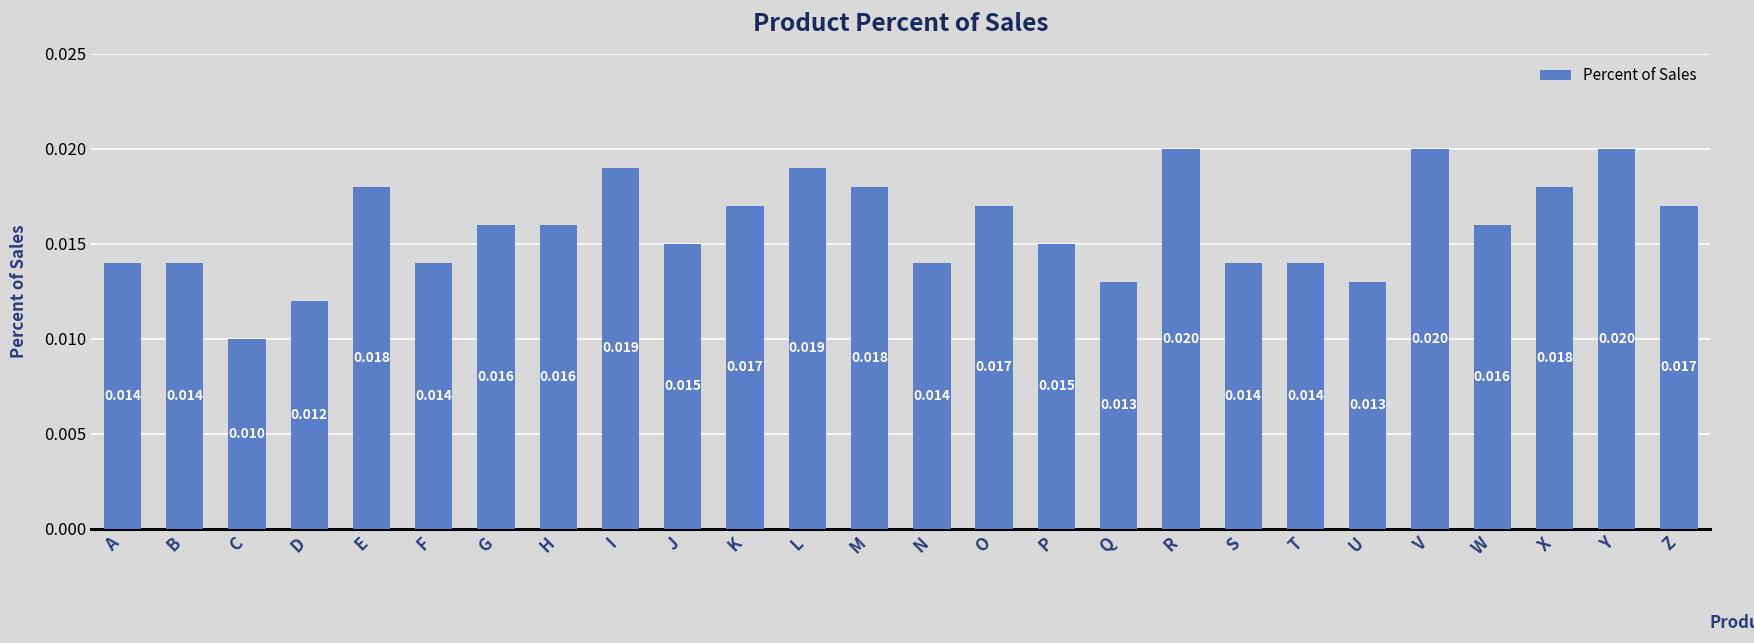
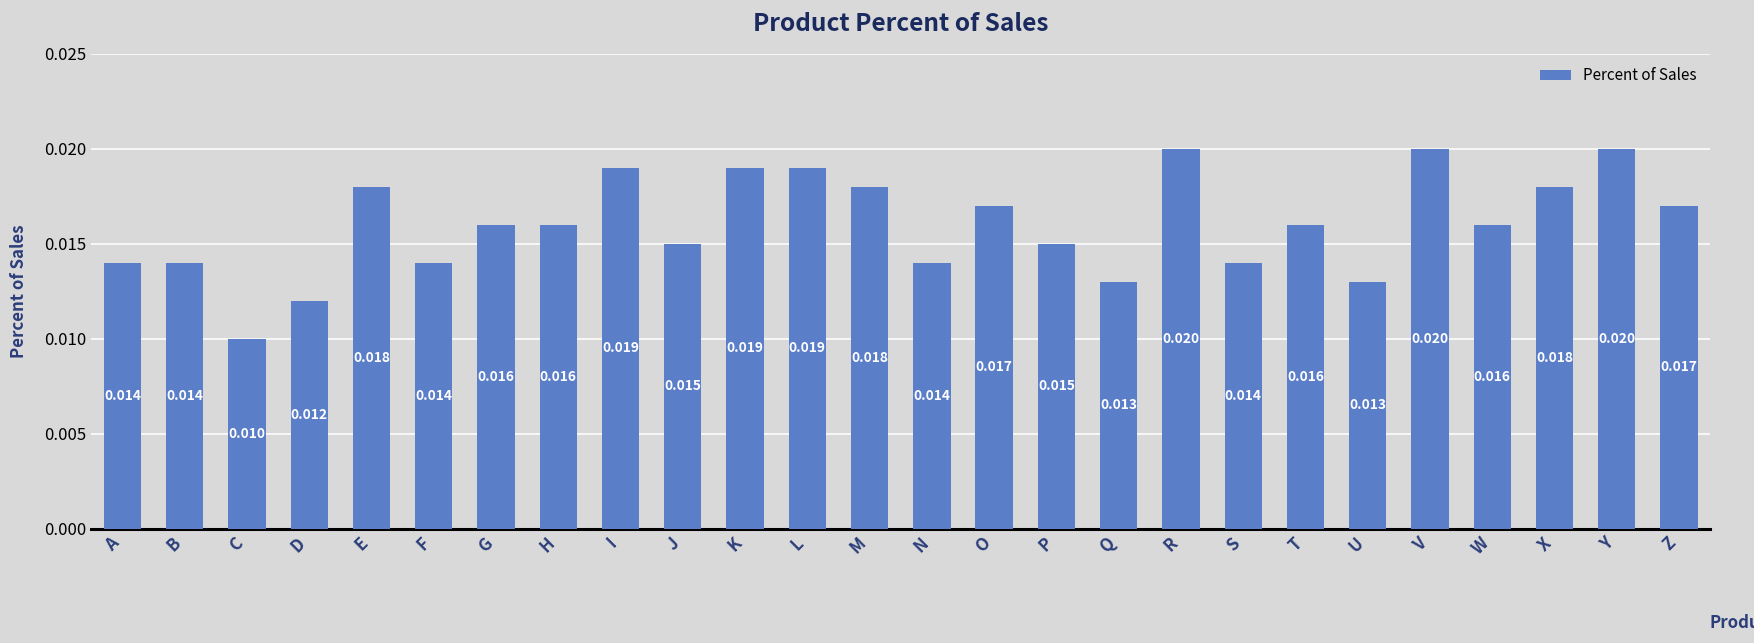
K: 0.017 -> 0.019
T: 0.014 -> 0.016
